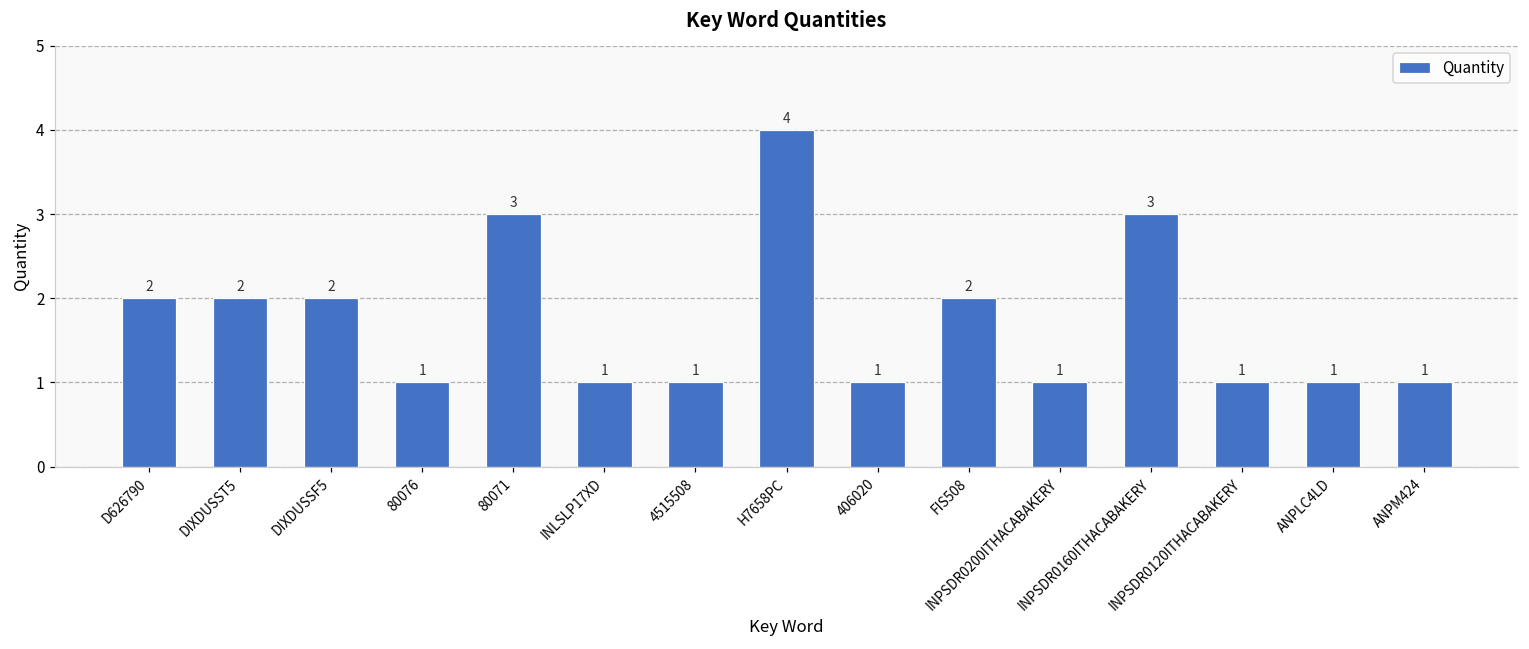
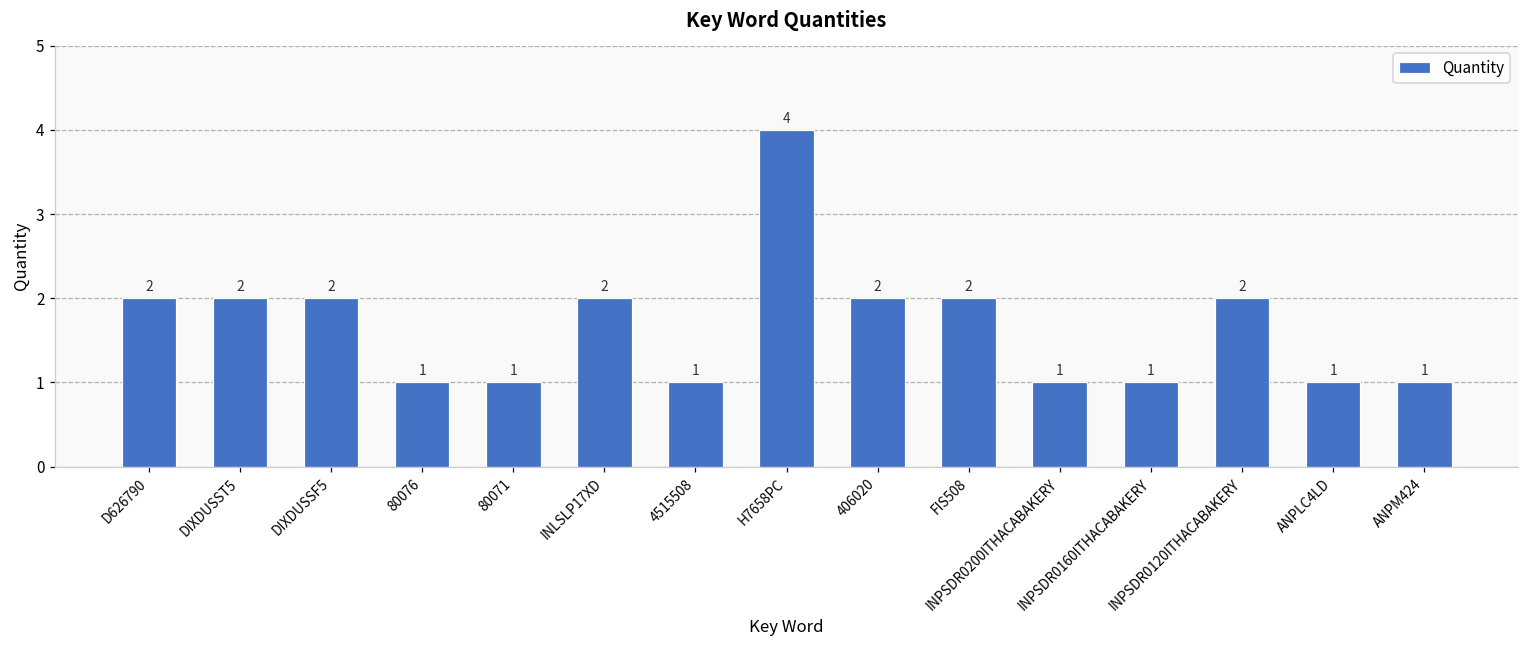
80071: 3 -> 1
INLSLP17XD: 1 -> 2
406020: 1 -> 2
INPSDR0160ITHACABAKERY: 3 -> 1
INPSDR0120ITHACABAKERY: 1 -> 2
